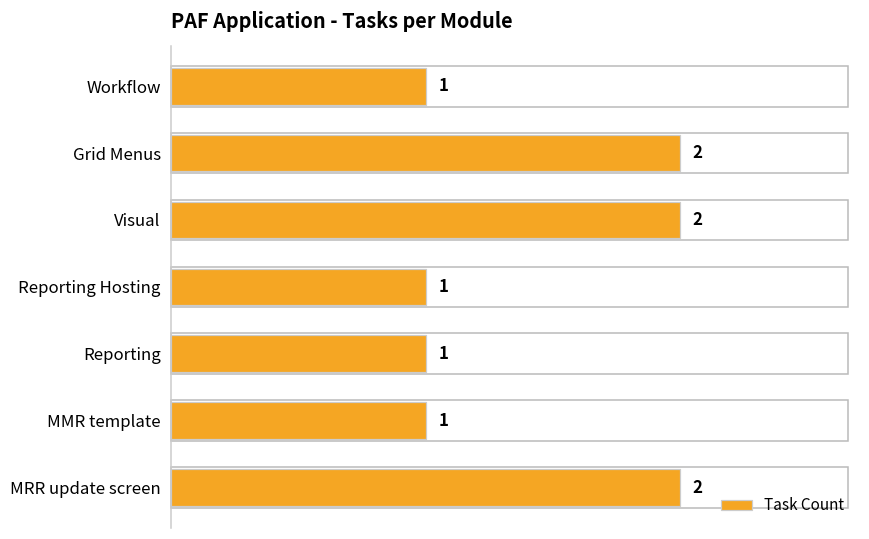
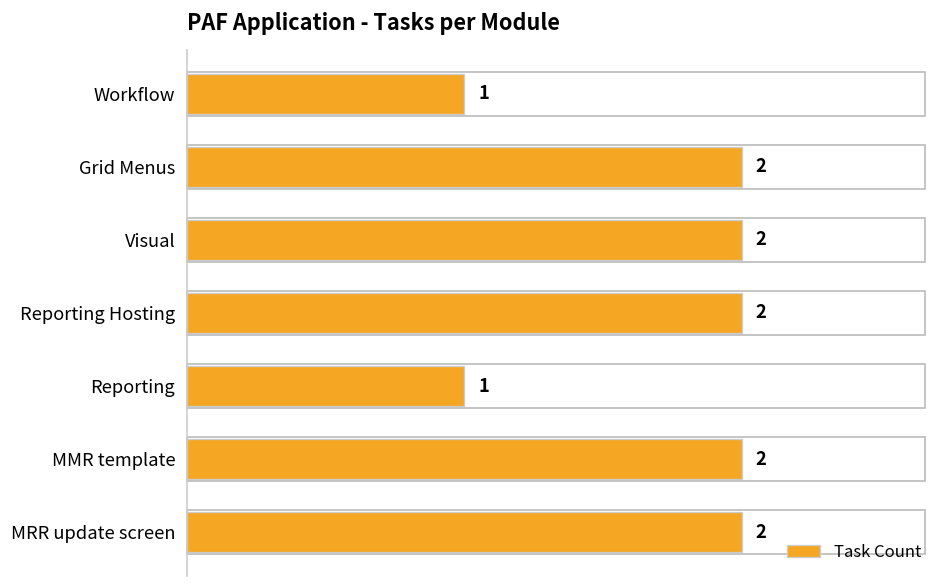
Reporting Hosting: 1 -> 2
MMR template: 1 -> 2
